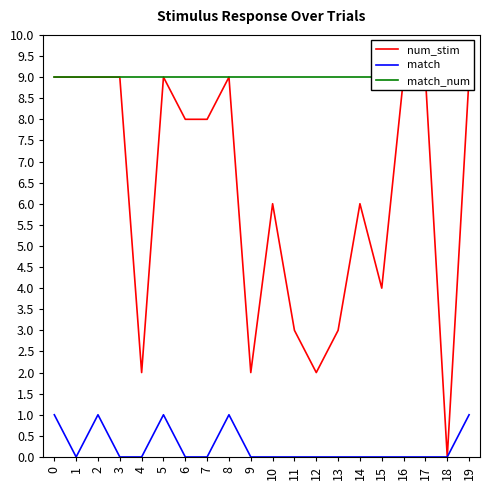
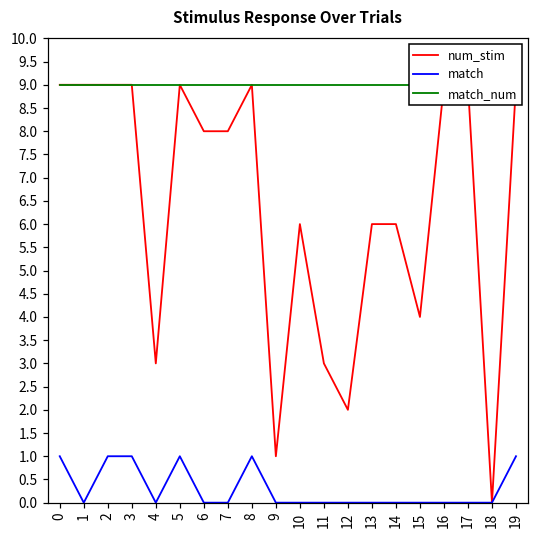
match, 3: 0 -> 1
num_stim, 4: 2 -> 3
num_stim, 9: 2 -> 1
num_stim, 13: 3 -> 6
